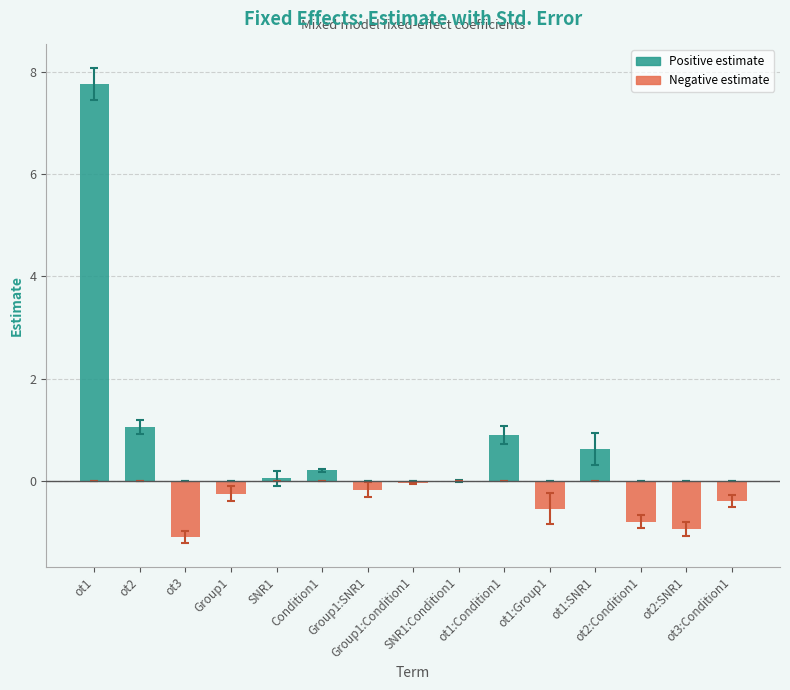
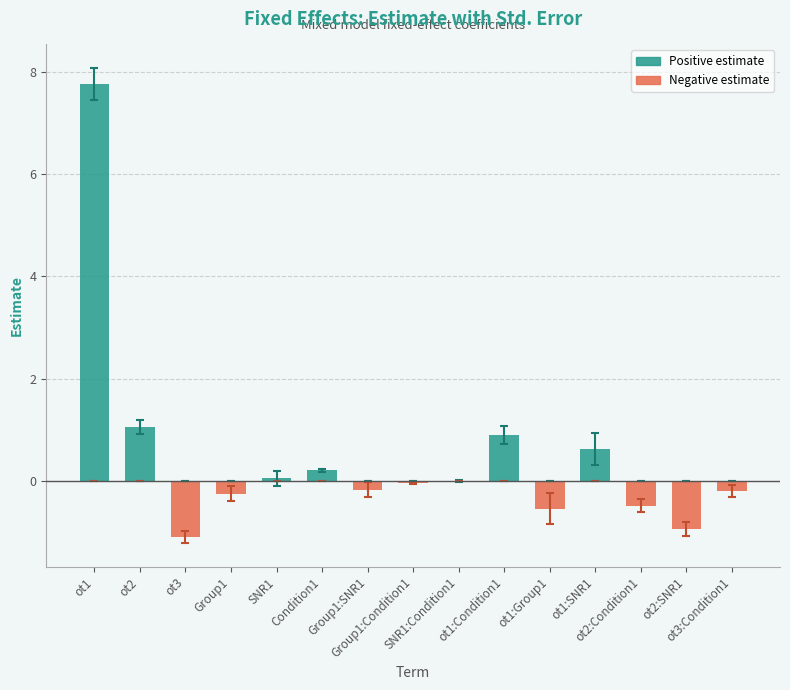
Negative estimate, ot2:Condition1: -0.8 -> -0.5
Negative estimate, ot3:Condition1: -0.4 -> -0.2
